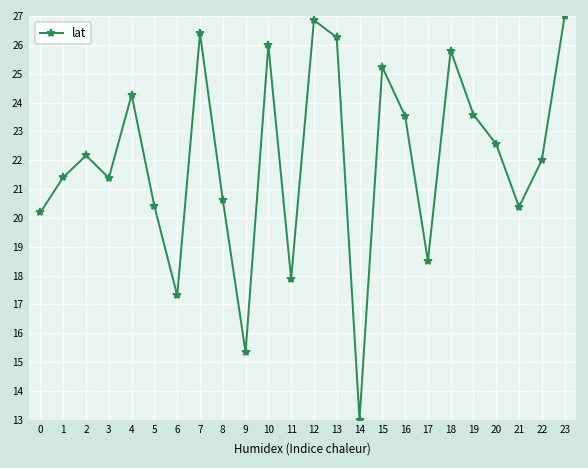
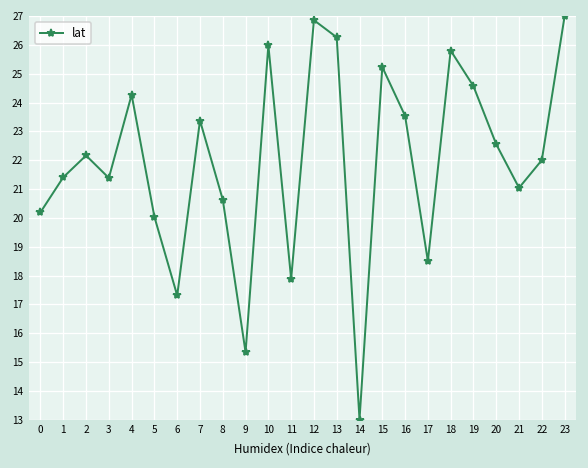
5: 20.4 -> 20.0
7: 26.4 -> 23.4
19: 23.6 -> 24.6
21: 20.4 -> 21.0
